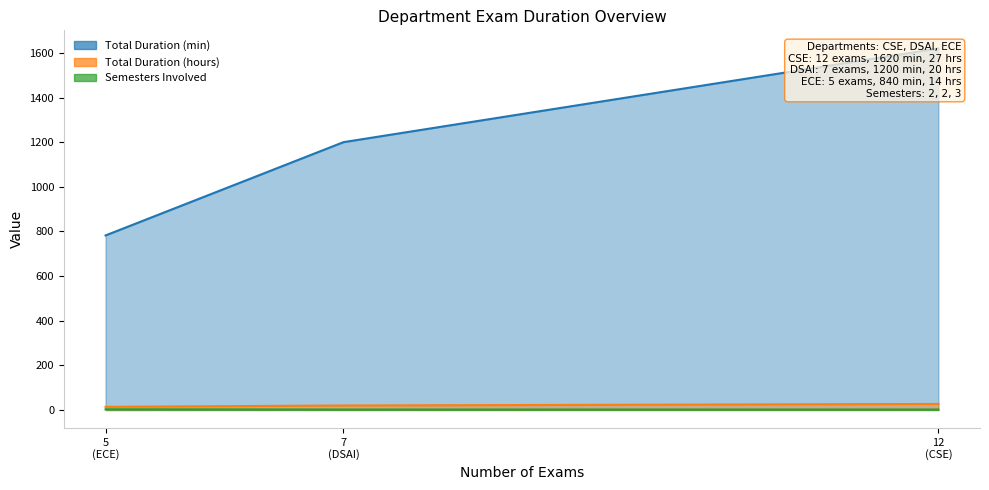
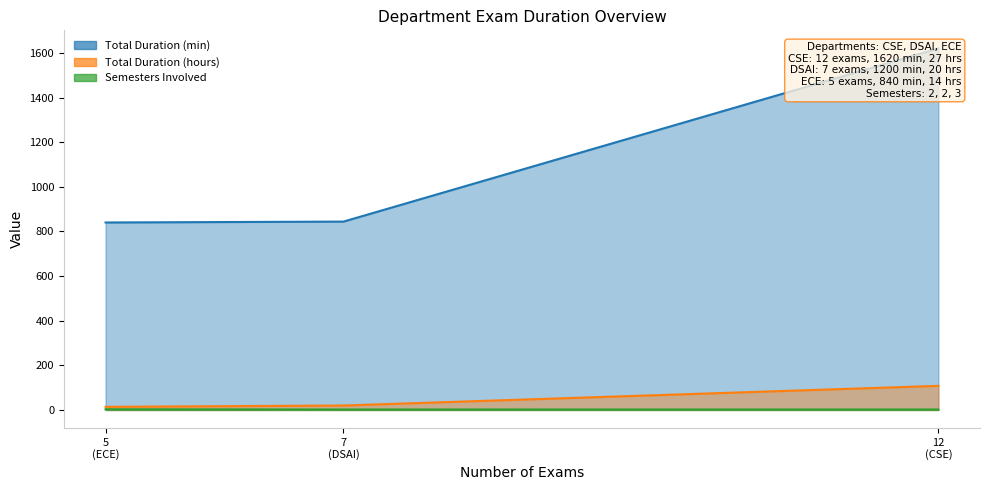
Total Duration (min), 5 (ECE): 780 -> 840
Total Duration (min), 7 (DSAI): 1200 -> 840
Total Duration (hours), 12 (CSE): 30 -> 110
